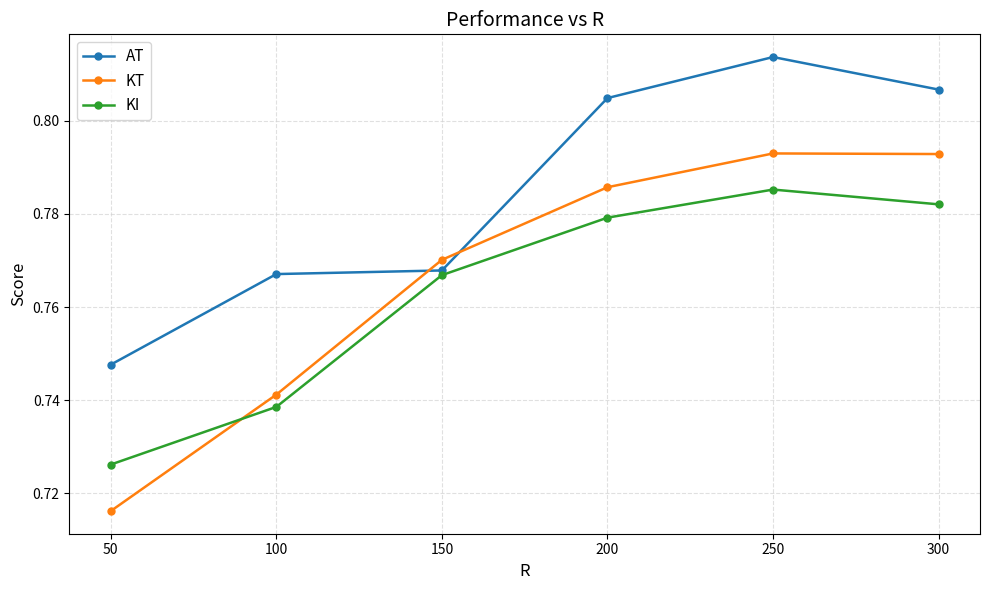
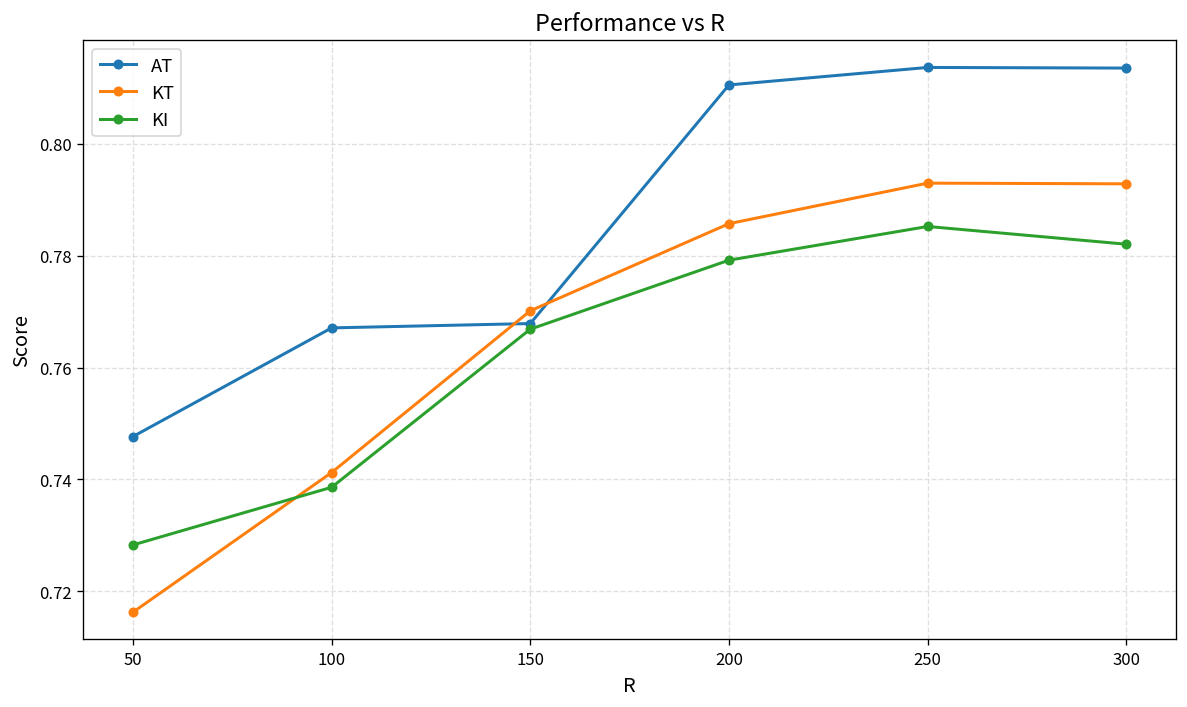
KI, 50: 0.726 -> 0.728
AT, 200: 0.805 -> 0.811
AT, 300: 0.807 -> 0.814
